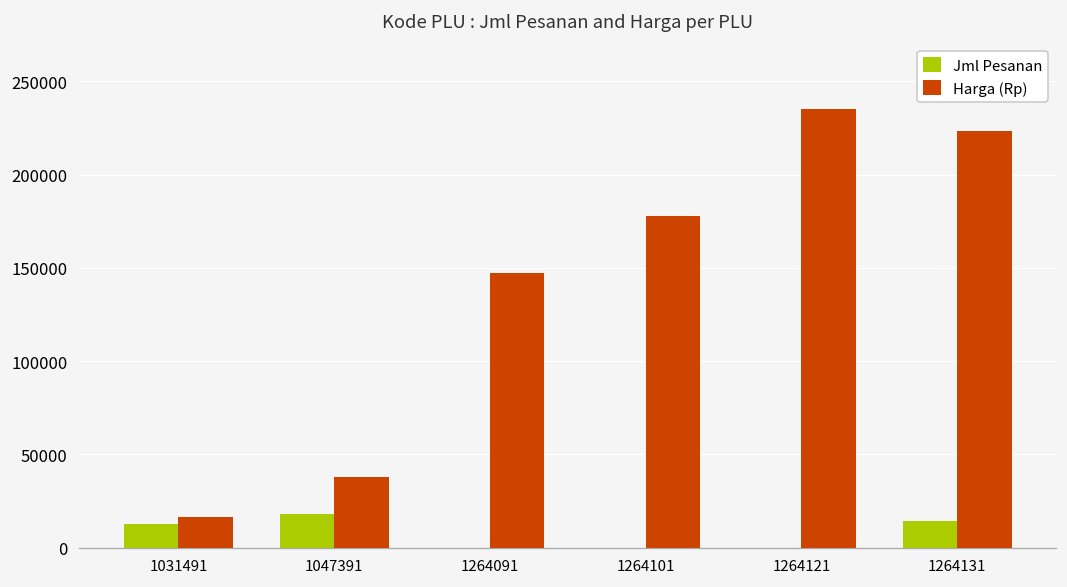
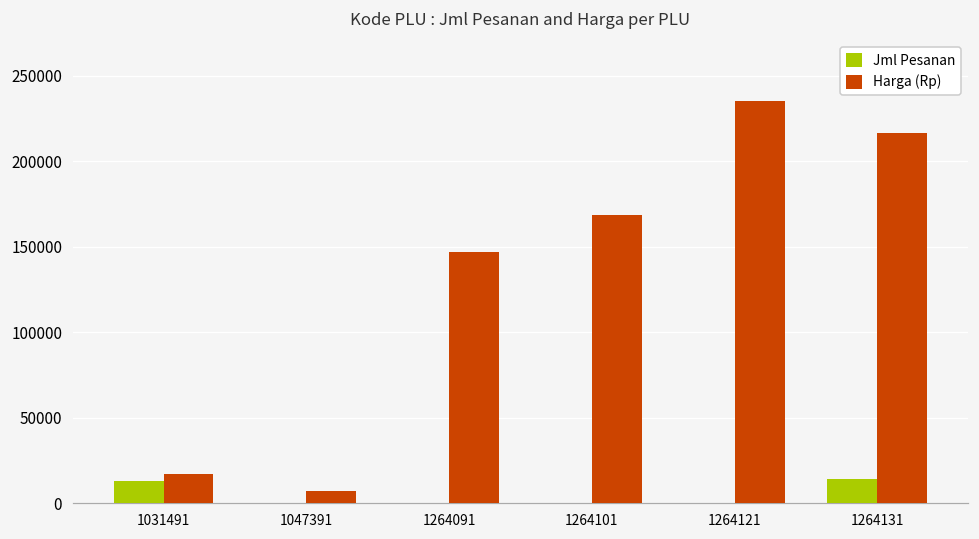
Jml Pesanan, 1047391: 18000 -> 0
Harga (Rp), 1047391: 38000 -> 7000
Harga (Rp), 1264101: 178000 -> 169000
Harga (Rp), 1264131: 223000 -> 216000
